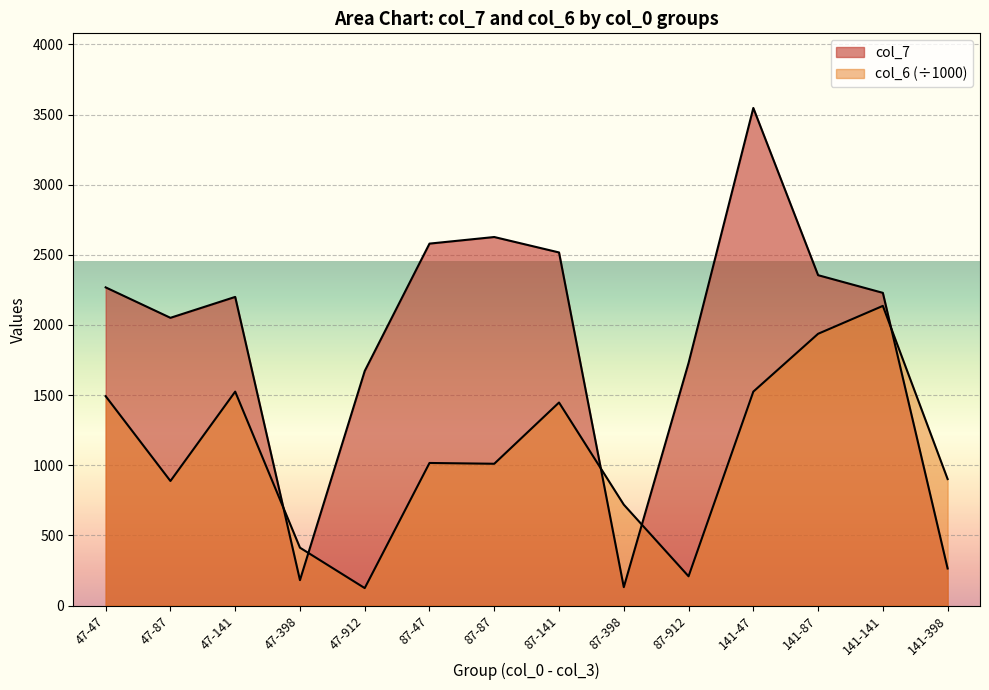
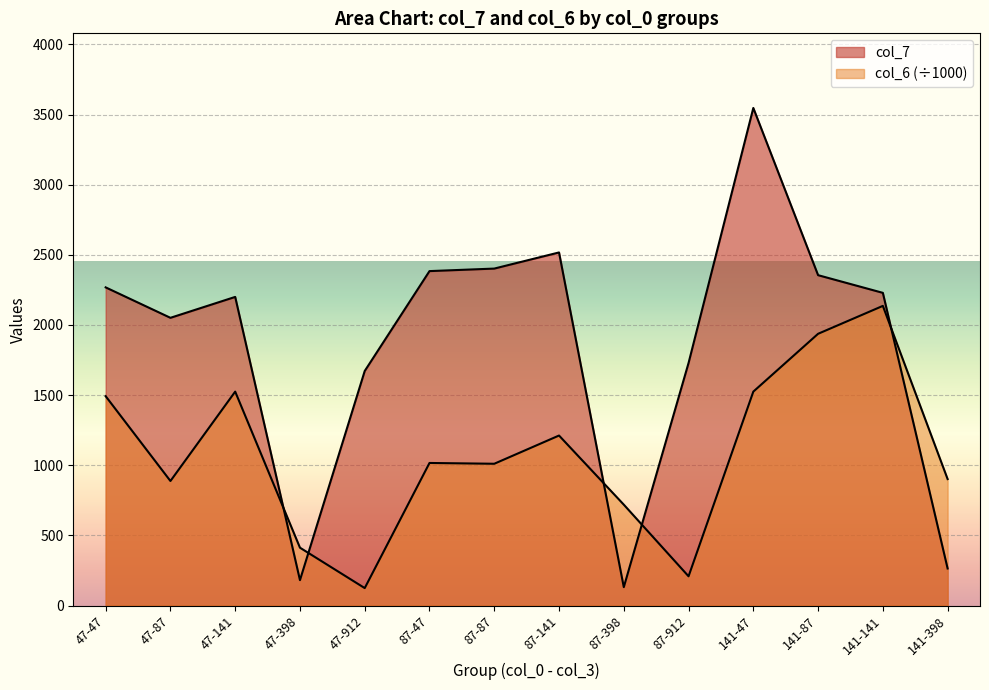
col_7, 87-47: 2580 -> 2380
col_7, 87-87: 2630 -> 2400
col_6 (÷1000), 87-141: 1450 -> 1210
